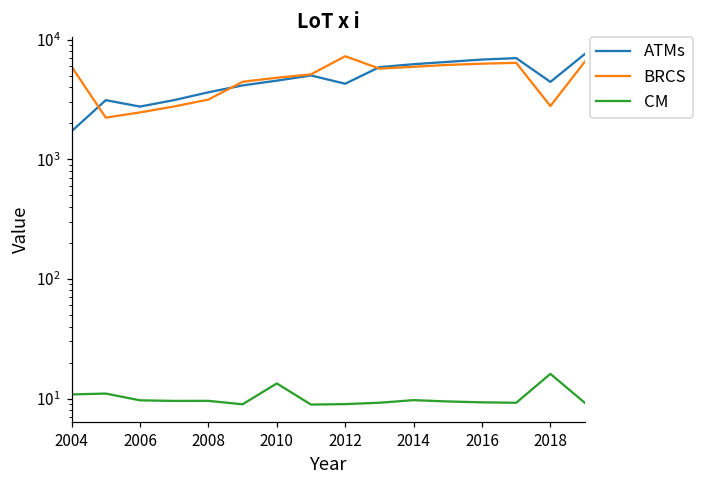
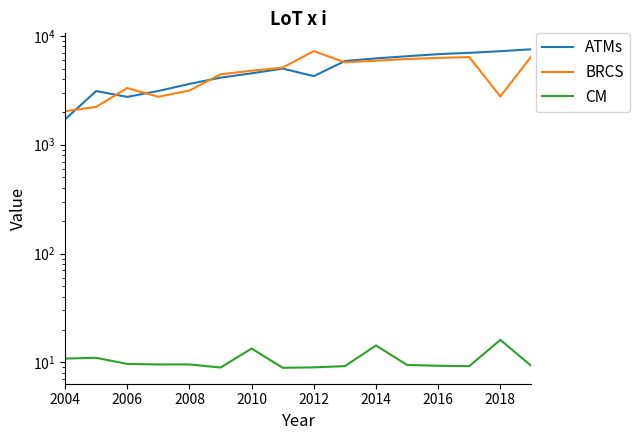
BRCS, 2004: 6000 -> 2000
BRCS, 2006: 2500 -> 3300
CM, 2014: 10 -> 14
ATMs, 2018: 4400 -> 7000
